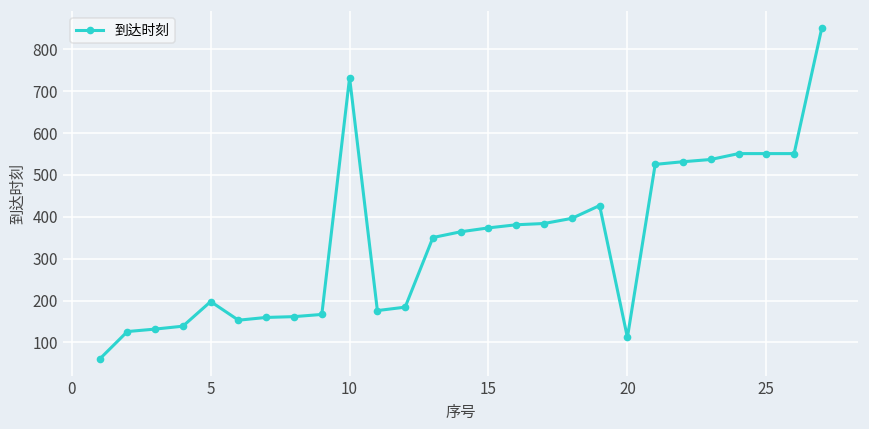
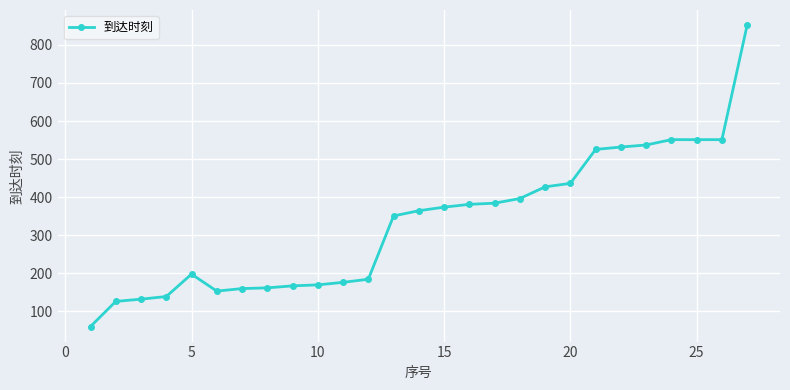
10: 730 -> 170
20: 110 -> 440
